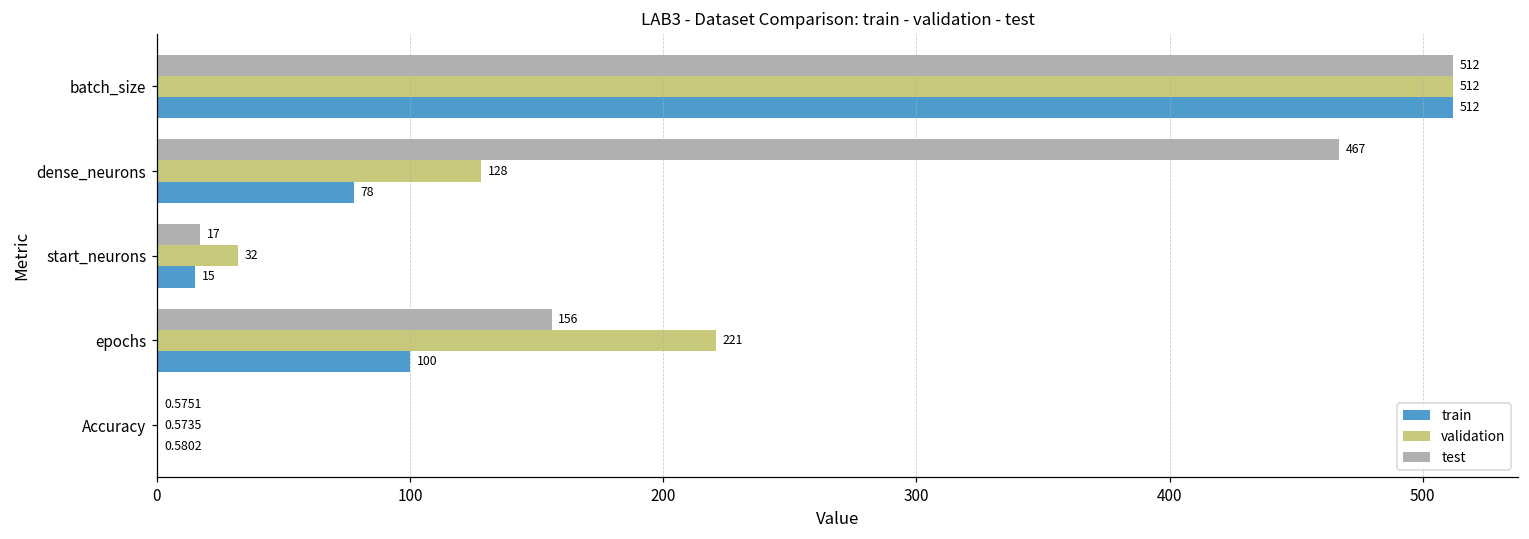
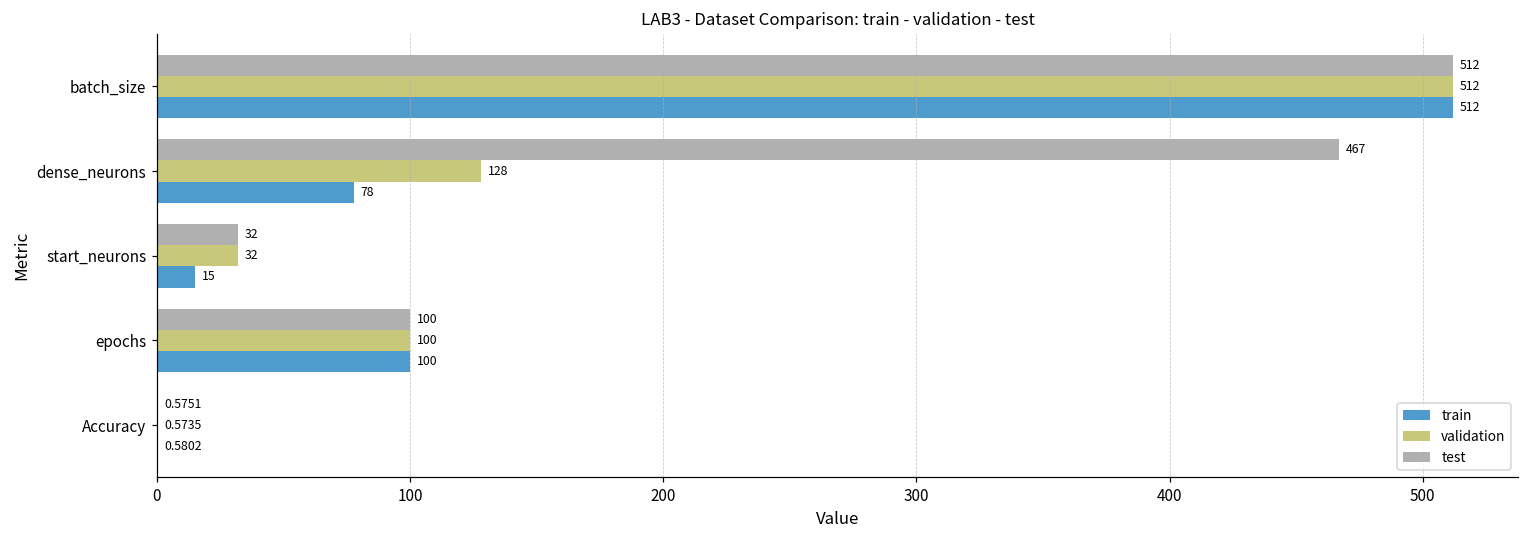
test, start_neurons: 17 -> 32
test, epochs: 156 -> 100
validation, epochs: 221 -> 100
